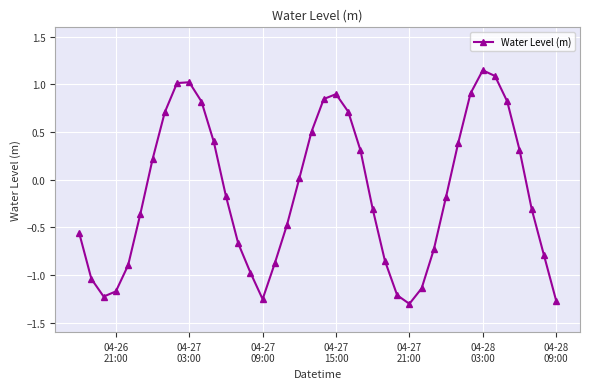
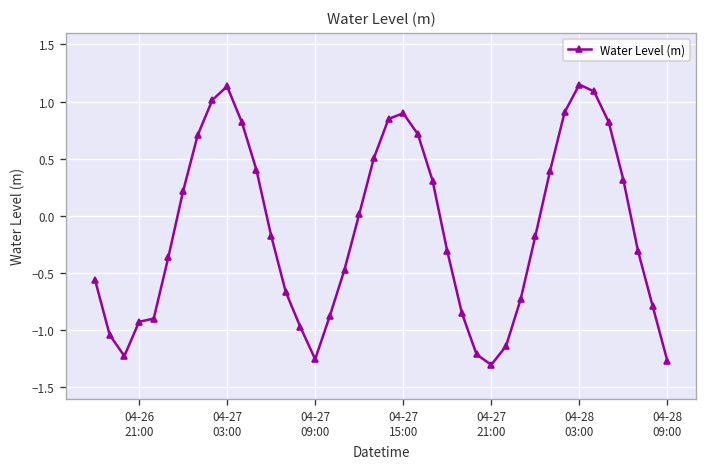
04-26 21:00: -1.2 -> -0.9
04-27 03:00: 1.0 -> 1.1
